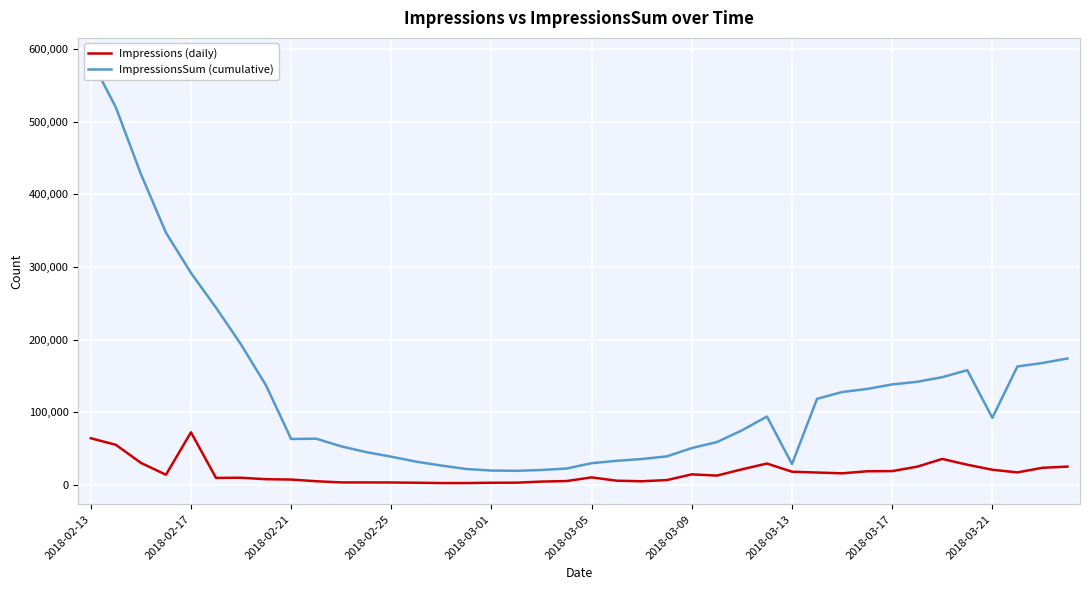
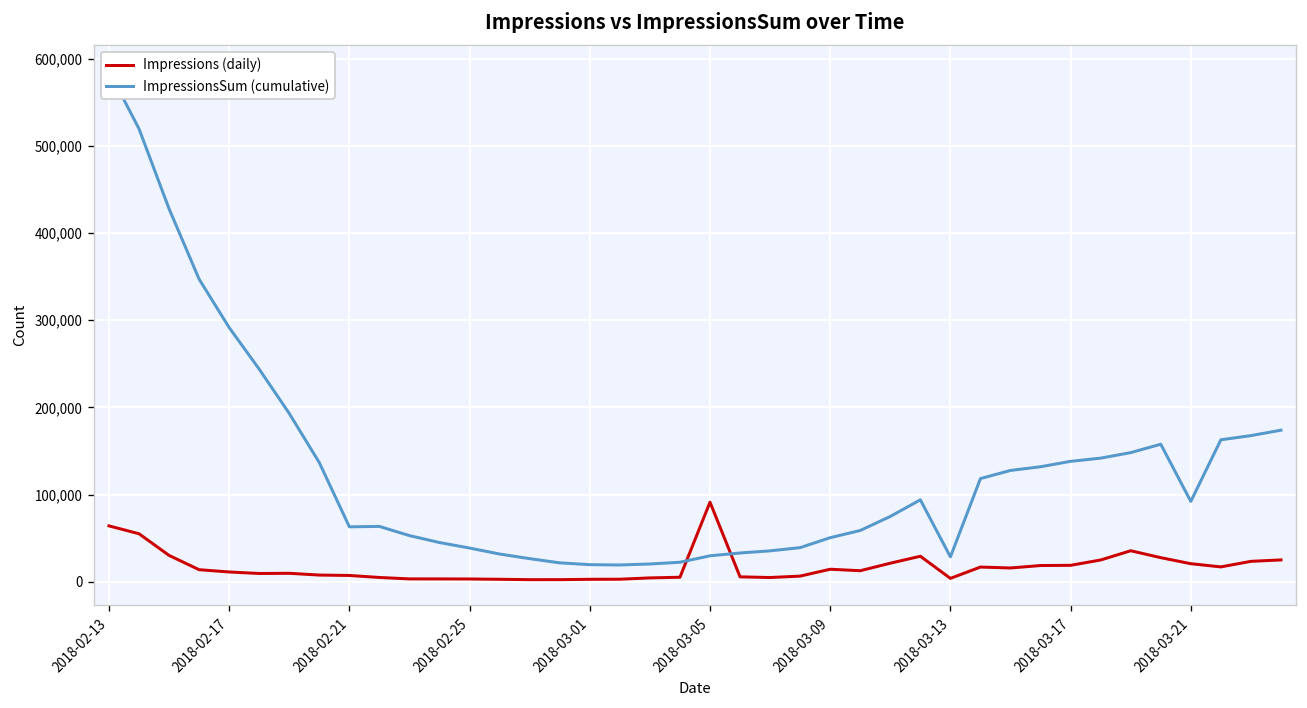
Impressions (daily), 2018-02-17: 70,000 -> 10,000
Impressions (daily), 2018-03-05: 10,000 -> 90,000
Impressions (daily), 2018-03-13: 20,000 -> 0
